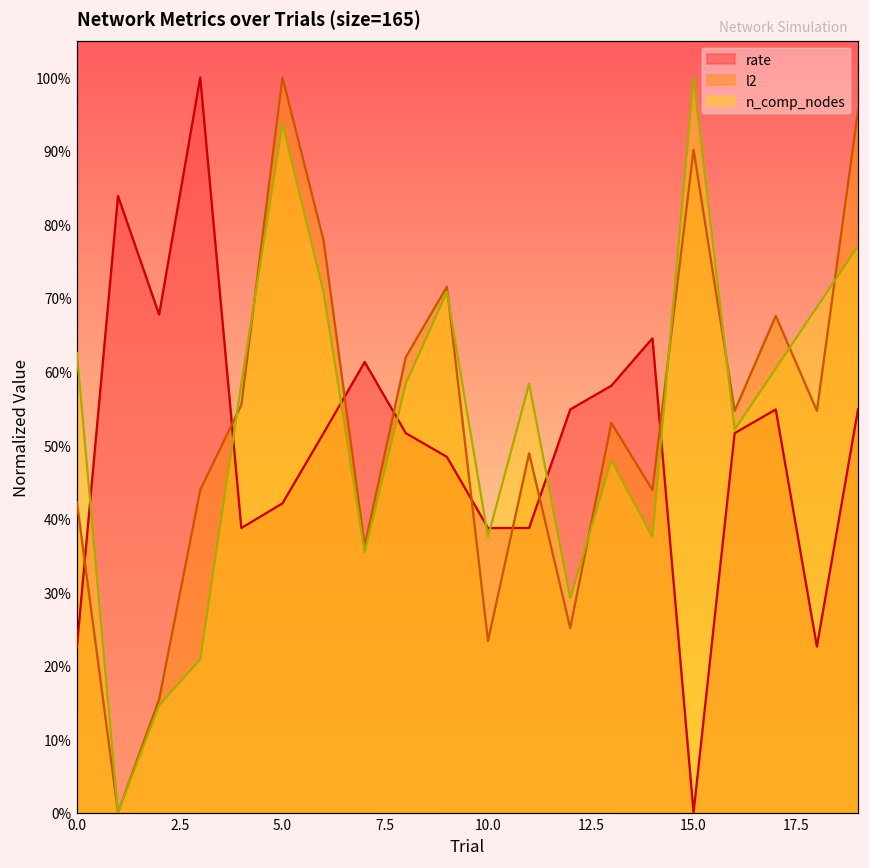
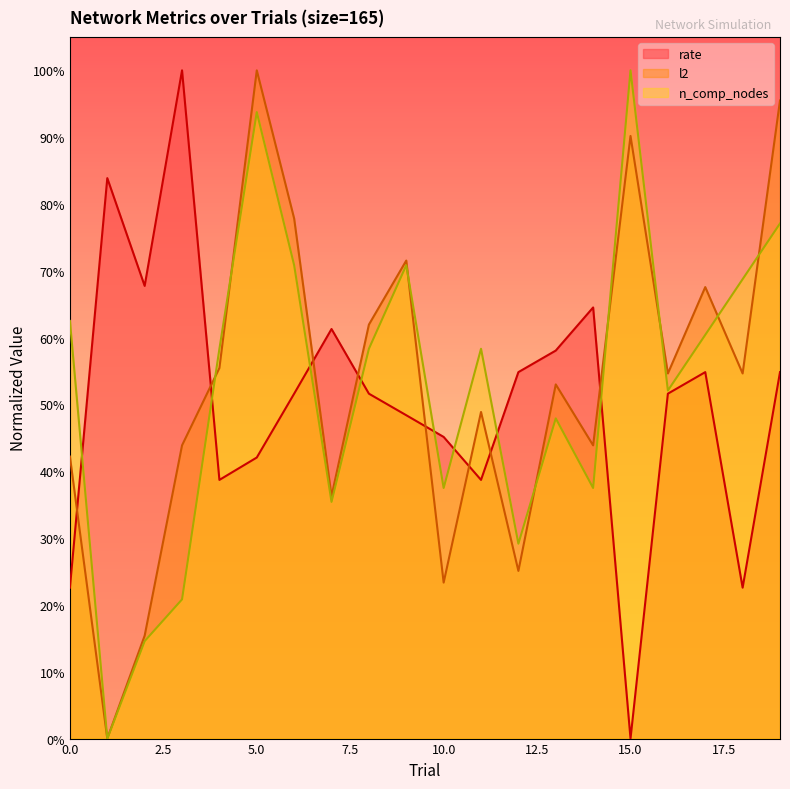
rate, 10.0: 39% -> 45%
